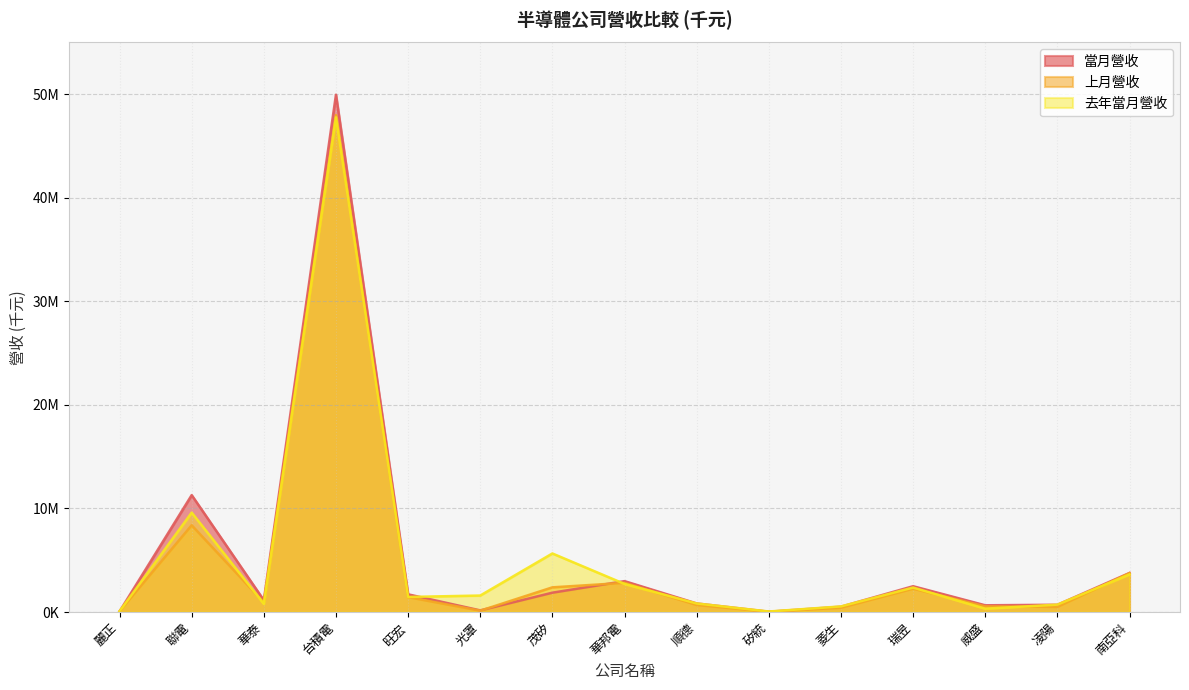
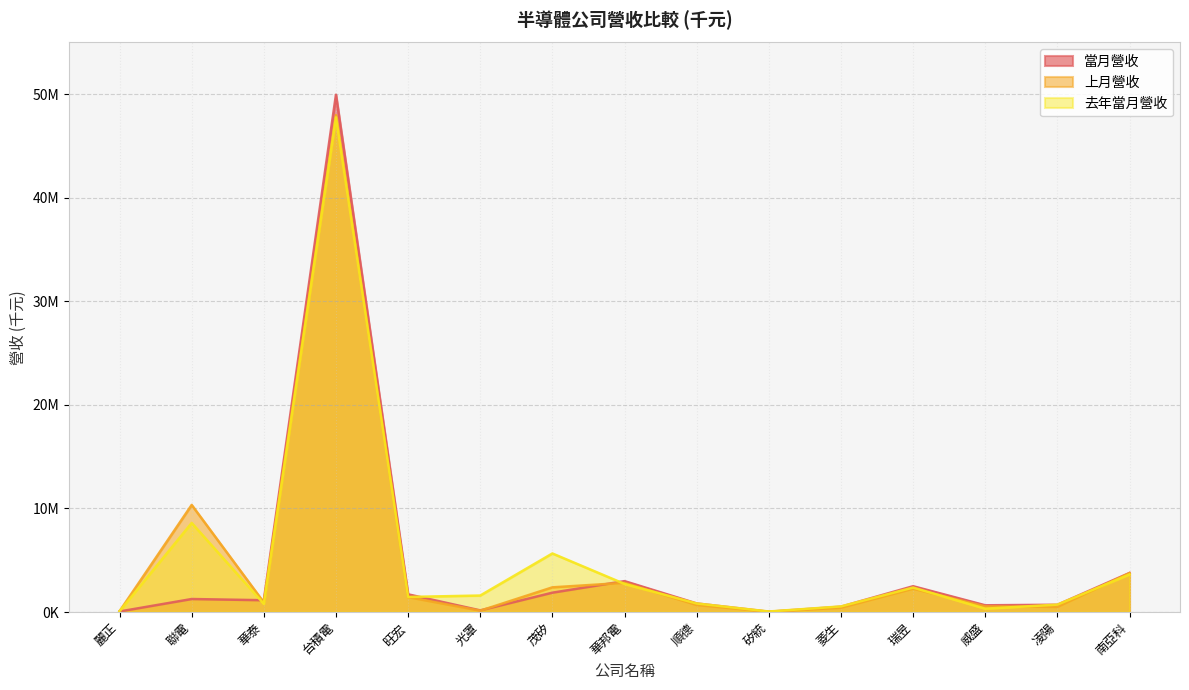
當月營收, 聯電: 11300000 -> 1300000
上月營收, 聯電: 8400000 -> 10300000
去年當月營收, 聯電: 9600000 -> 8600000
